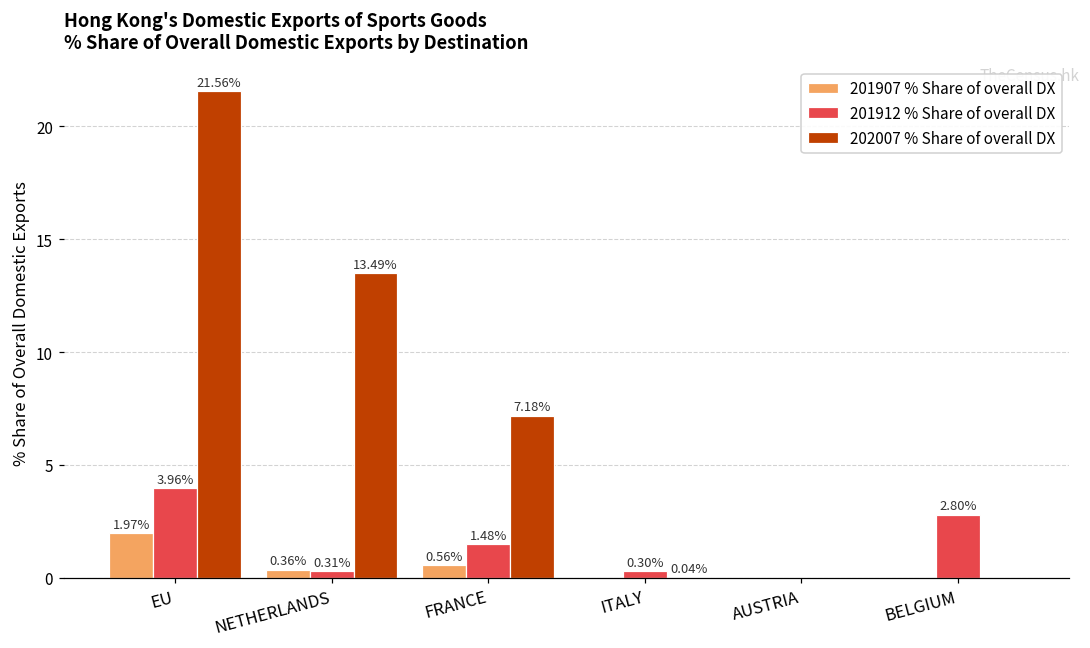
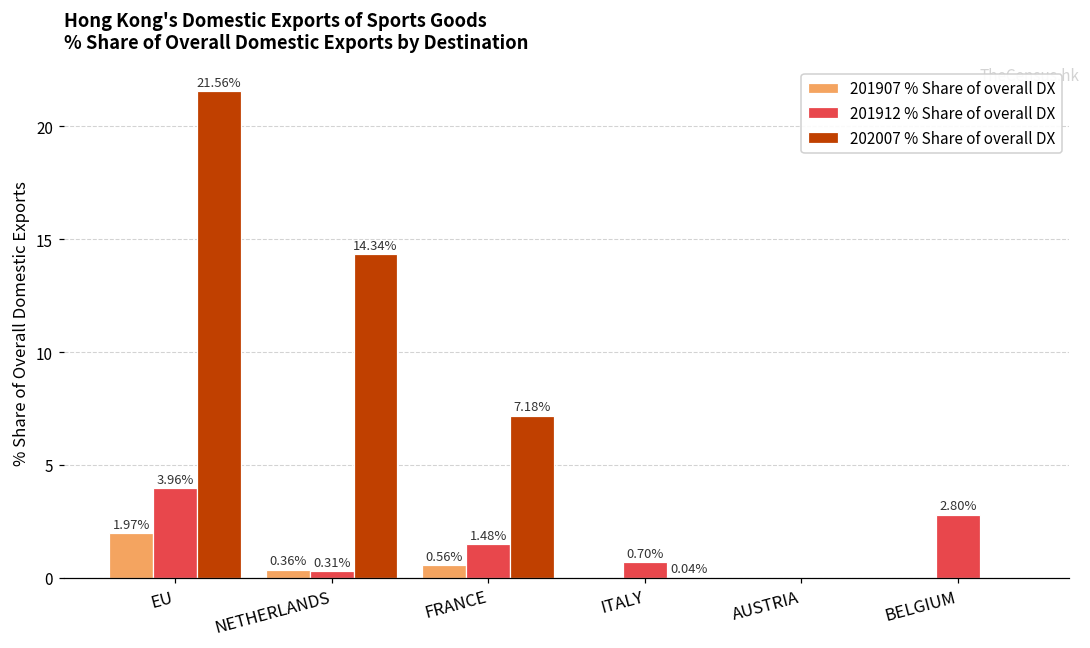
202007 % Share of overall DX, NETHERLANDS: 13.49% -> 14.34%
201912 % Share of overall DX, ITALY: 0.30% -> 0.70%
